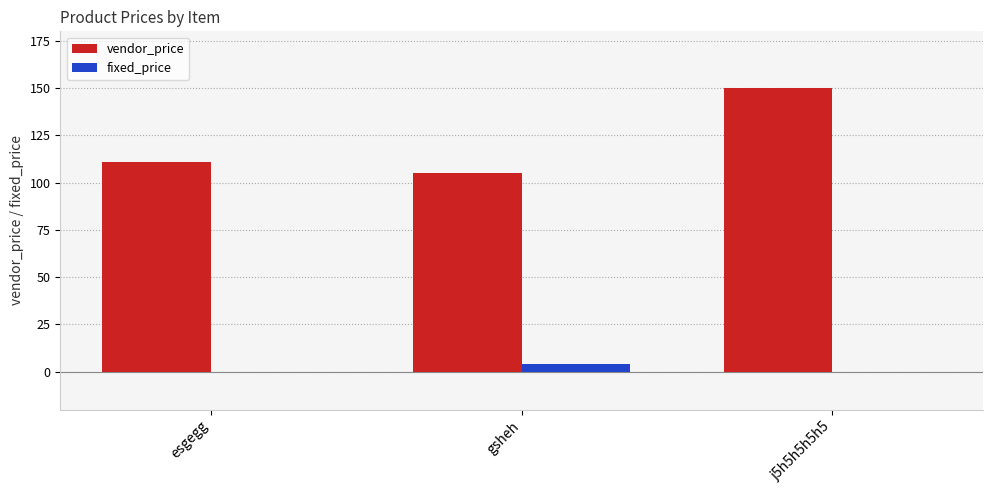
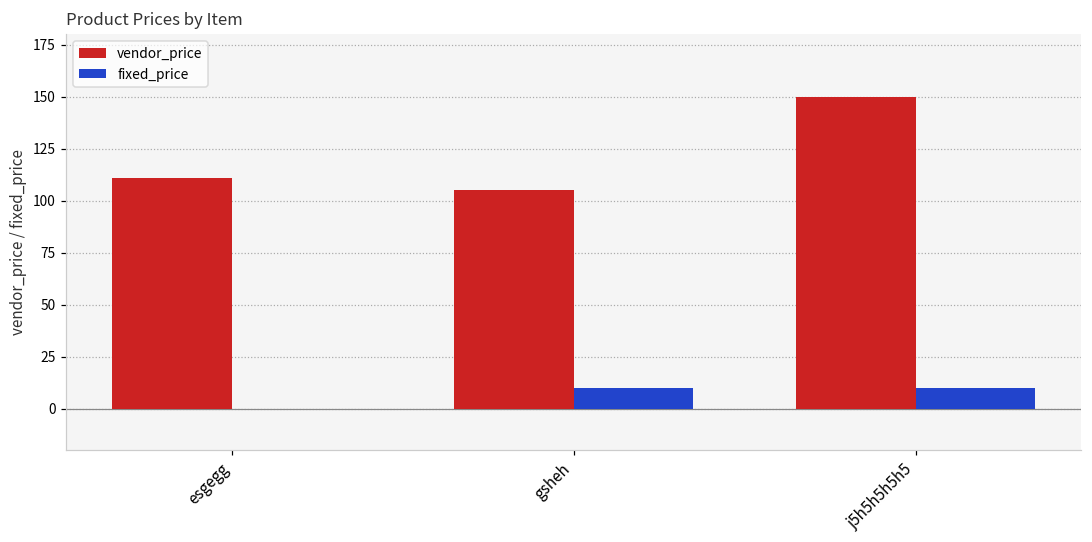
fixed_price, gsheh: 4 -> 10
fixed_price, j5h5h5h5h5: 0 -> 10
